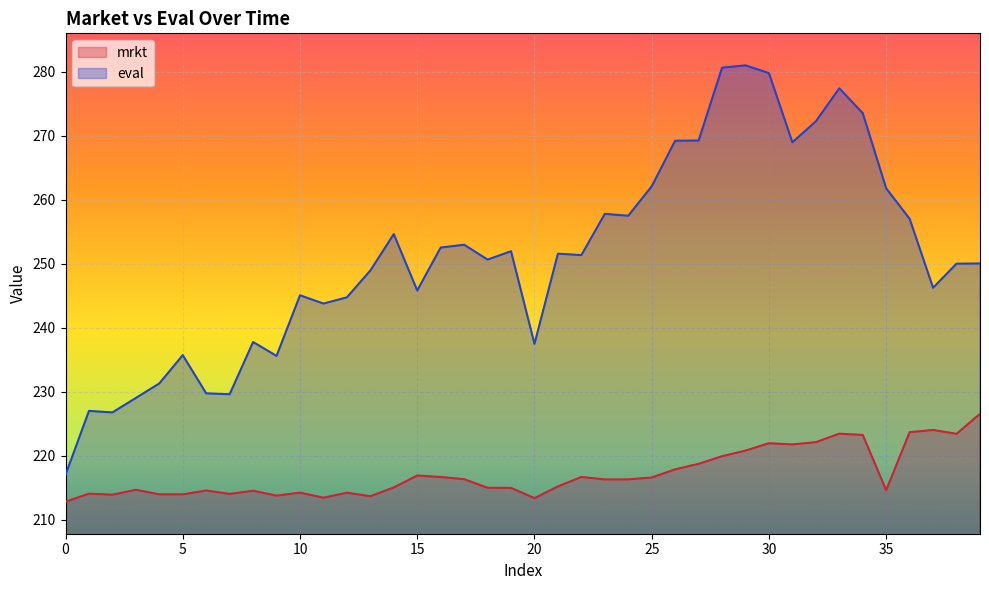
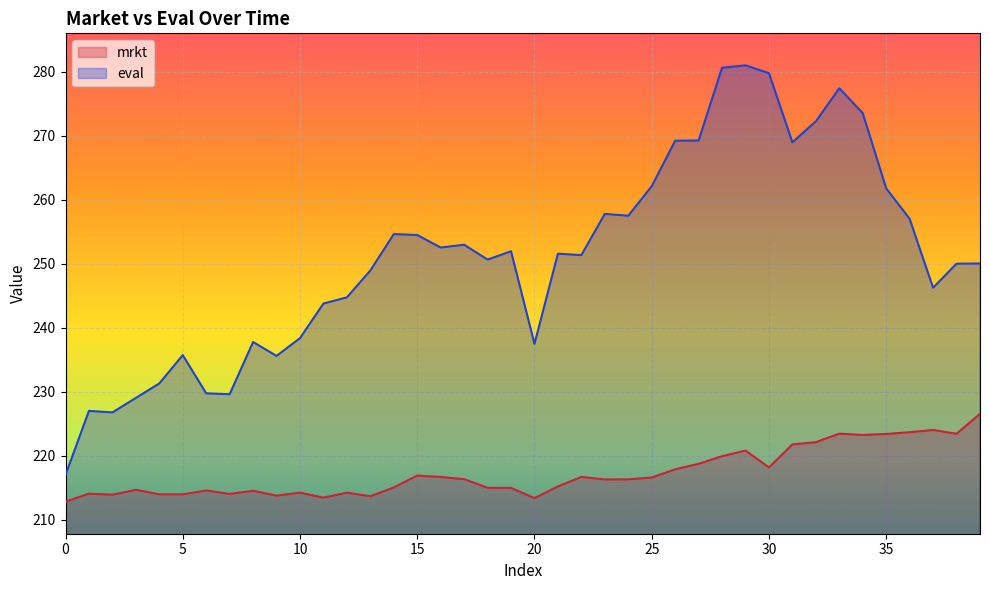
eval, 10: 245 -> 238
eval, 15: 246 -> 254
mrkt, 30: 222 -> 218
mrkt, 35: 215 -> 223
